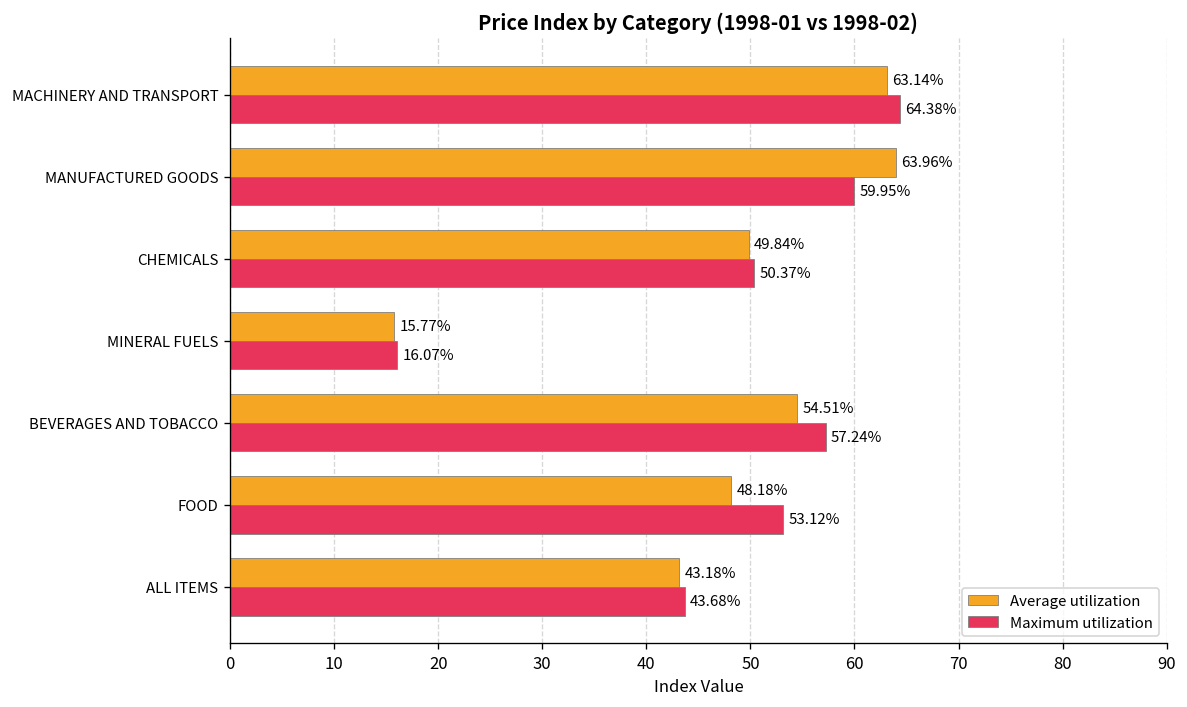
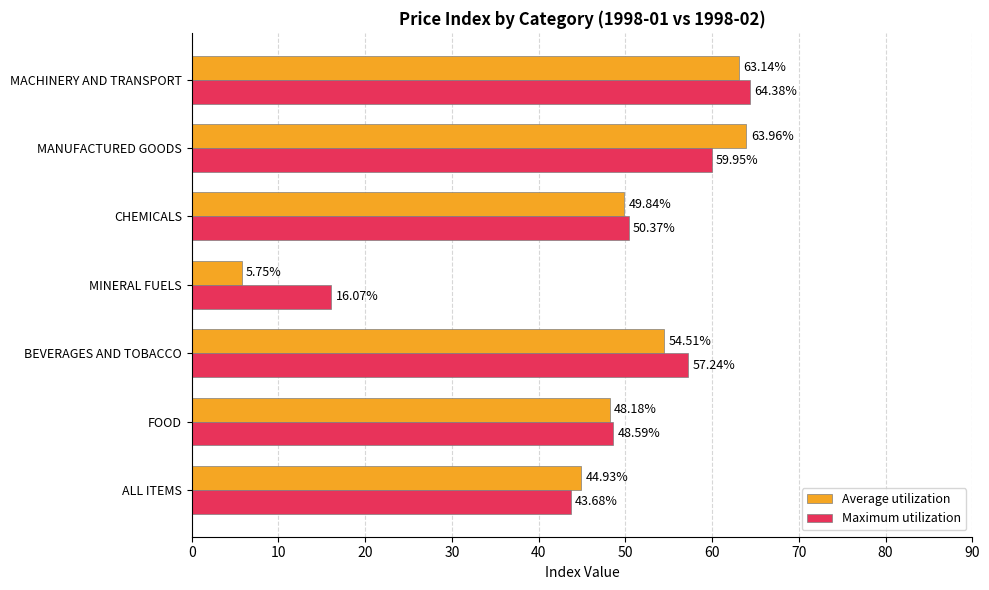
Average utilization, MINERAL FUELS: 15.77% -> 5.75%
Maximum utilization, FOOD: 53.12% -> 48.59%
Average utilization, ALL ITEMS: 43.18% -> 44.93%
